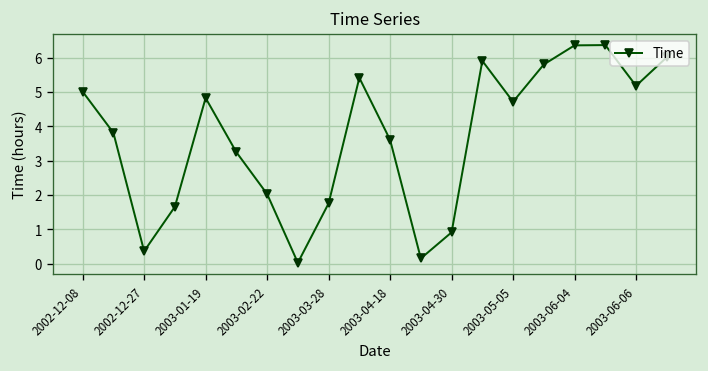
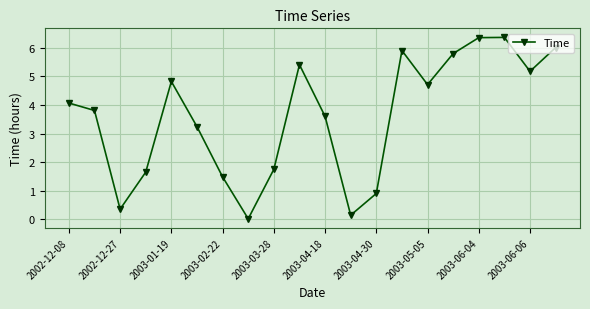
2002-12-08: 5.0 -> 4.1
2003-02-22: 2.0 -> 1.5
